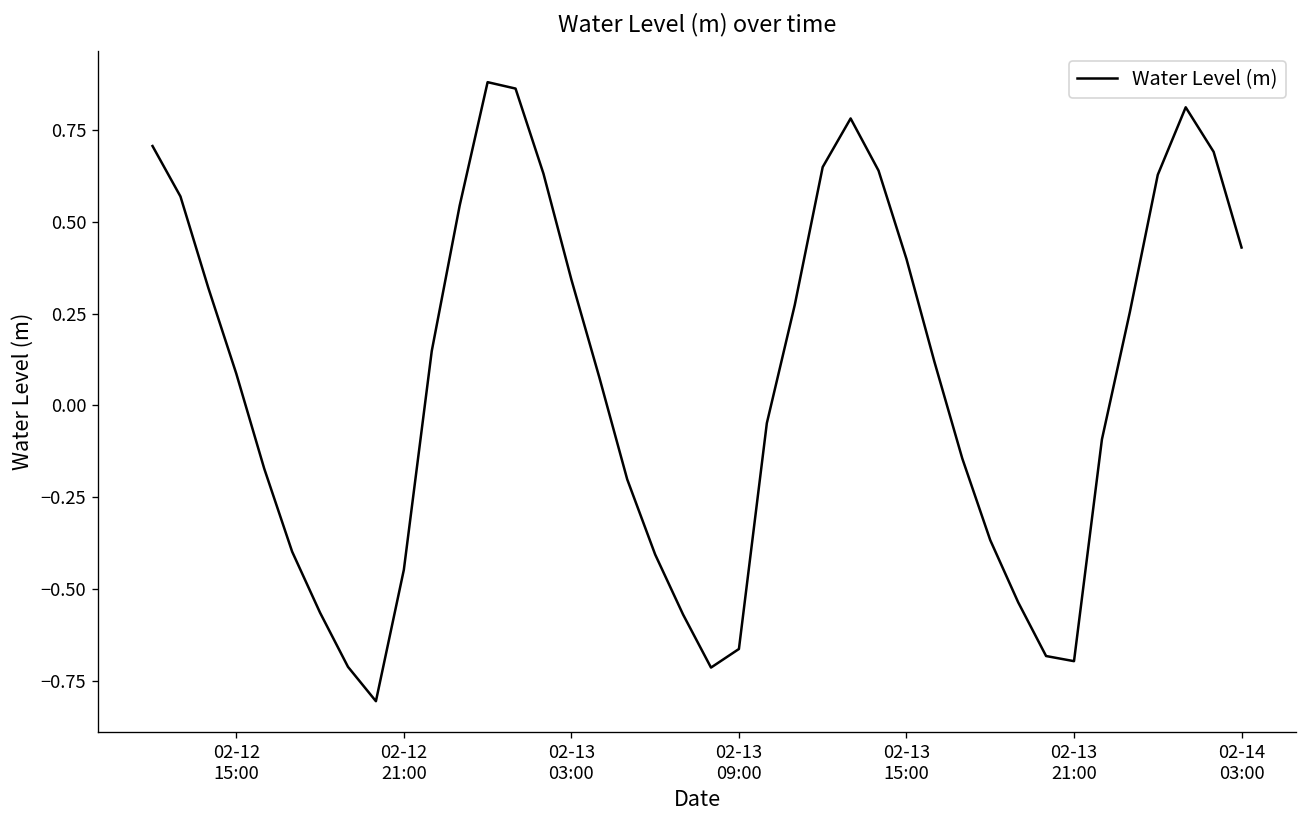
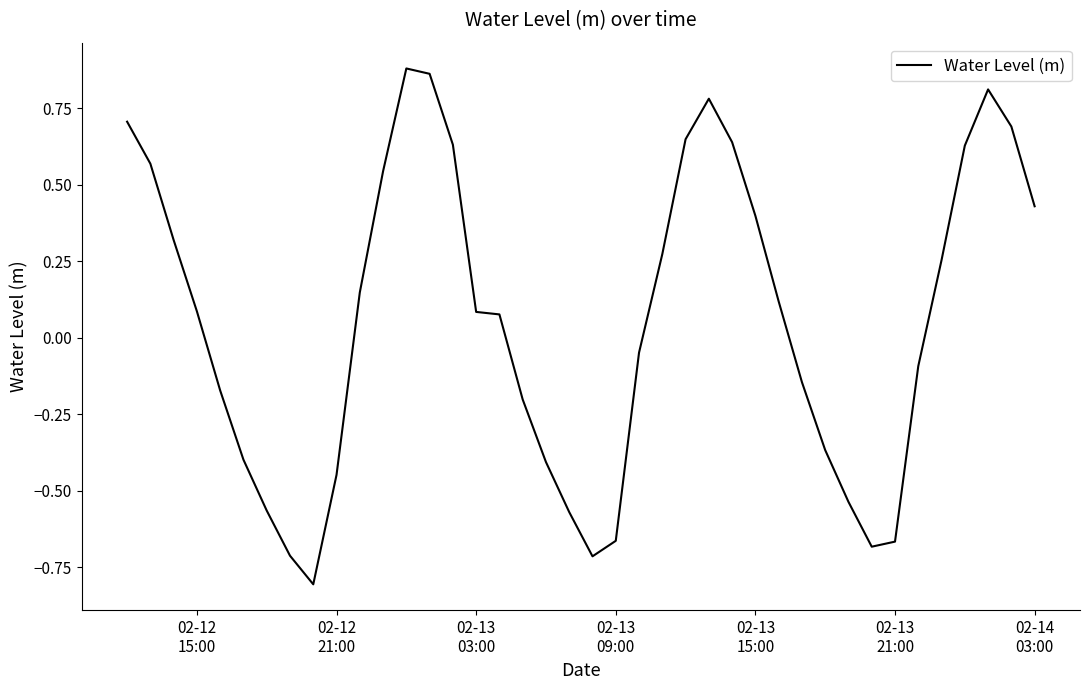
02-13 03:00: 0.34 -> 0.08
02-13 21:00: -0.70 -> -0.67
